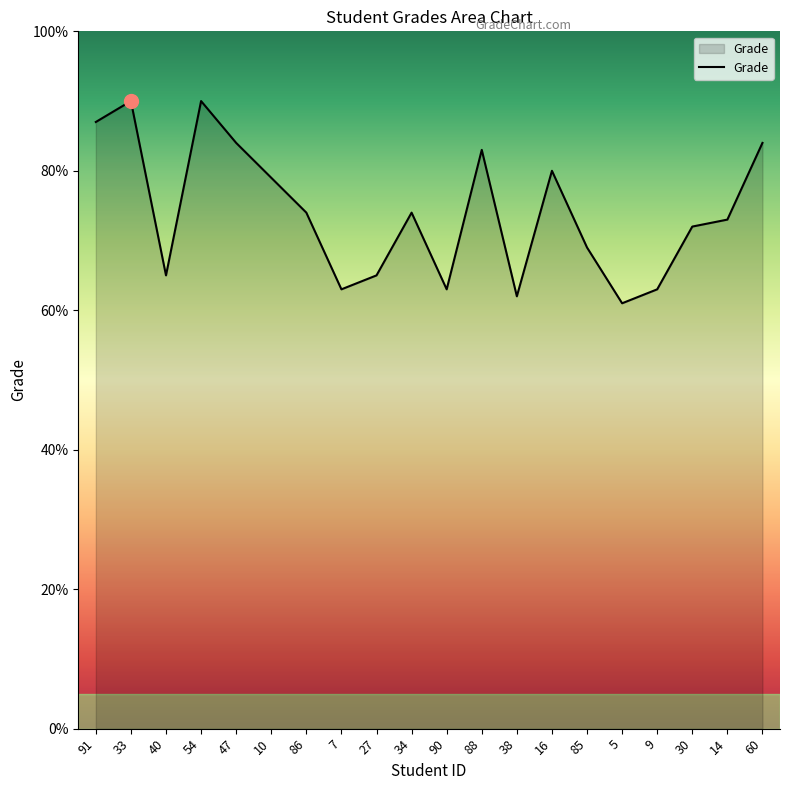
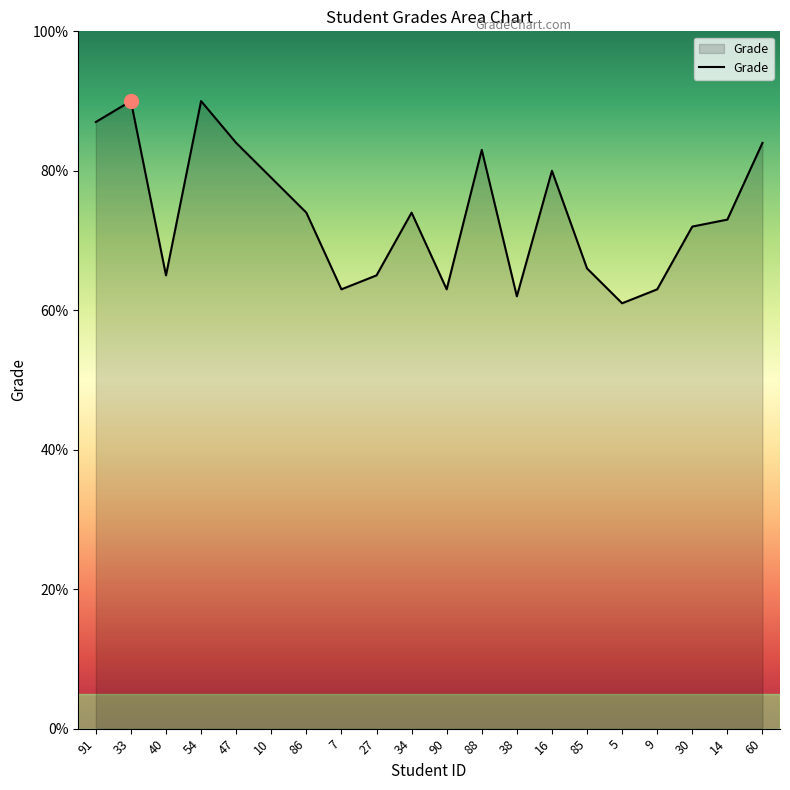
Grade, 85: 69% -> 66%
